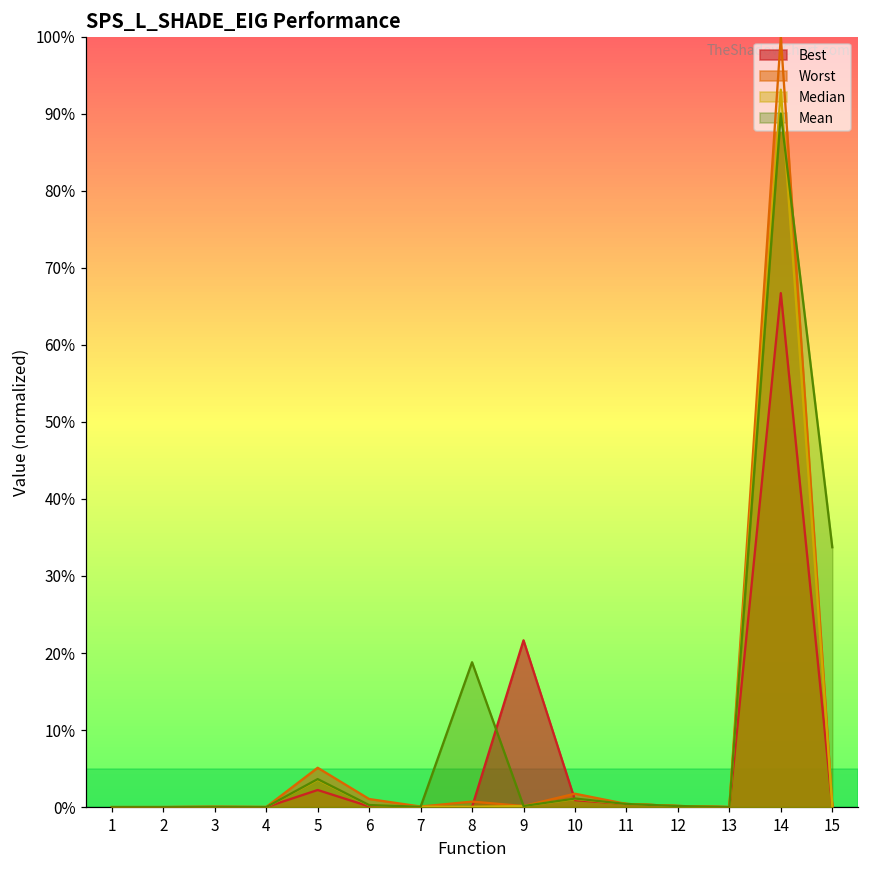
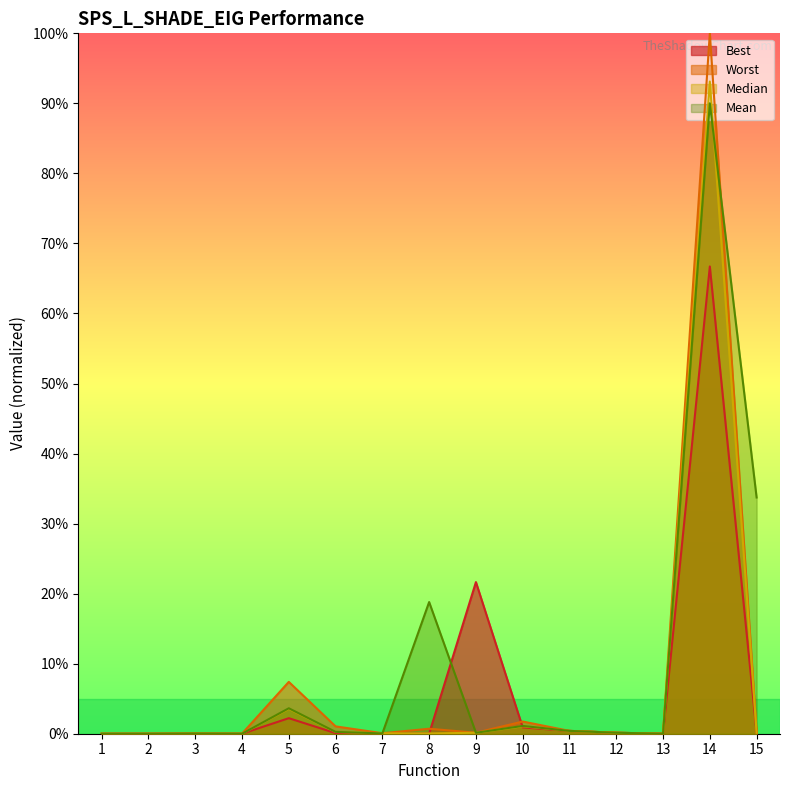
Worst, 5: 5% -> 7%
